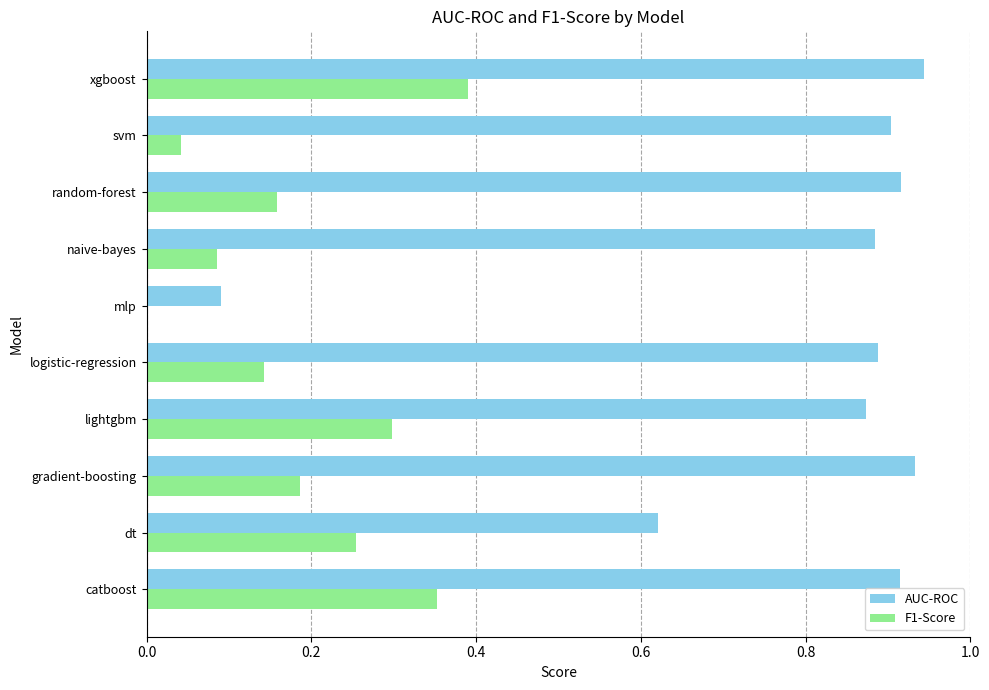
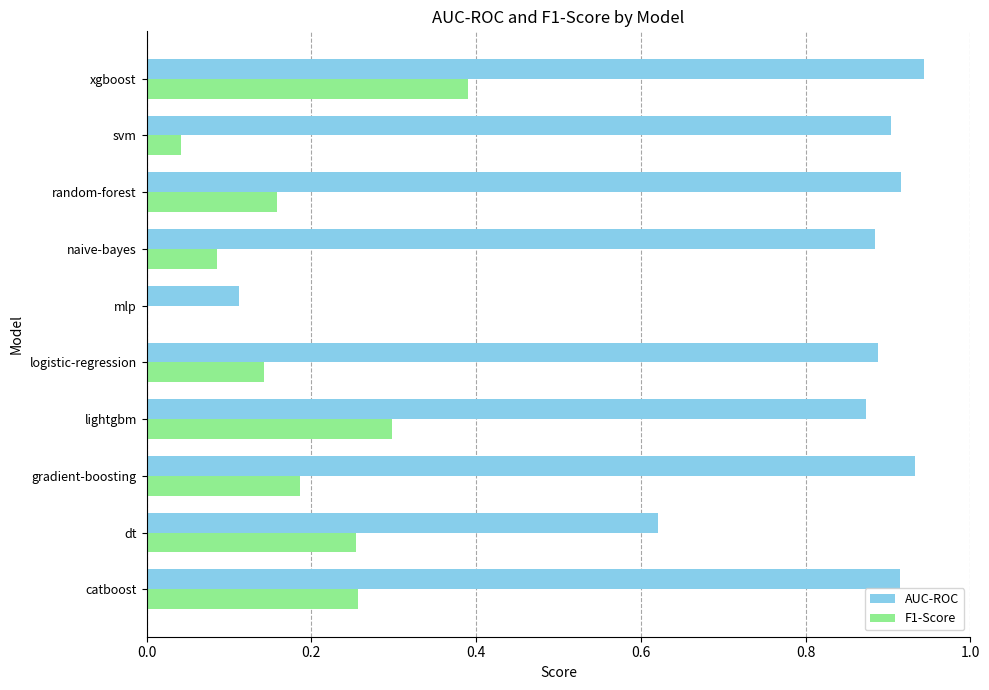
AUC-ROC, mlp: 0.09 -> 0.11
F1-Score, catboost: 0.35 -> 0.26
